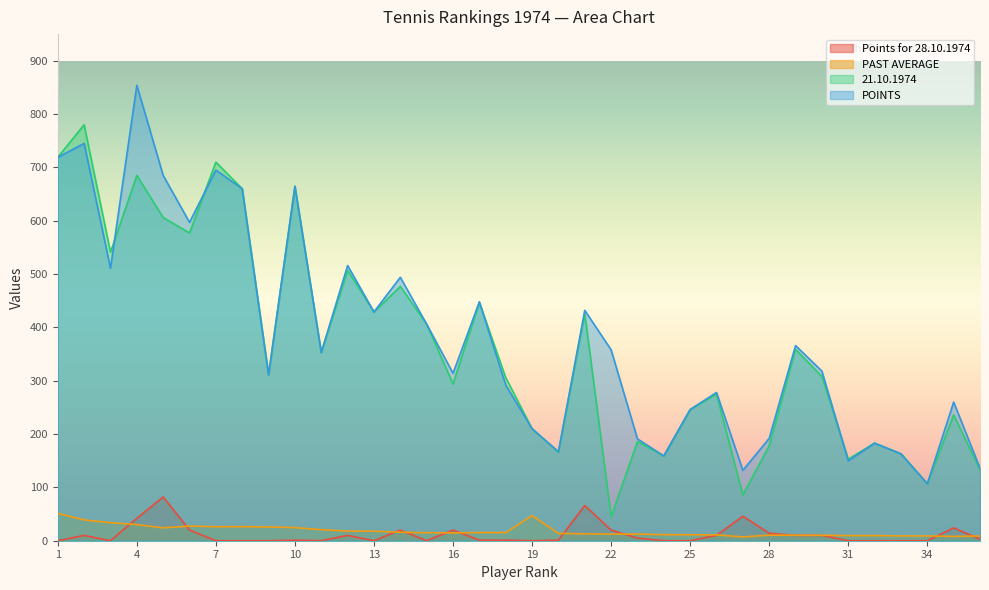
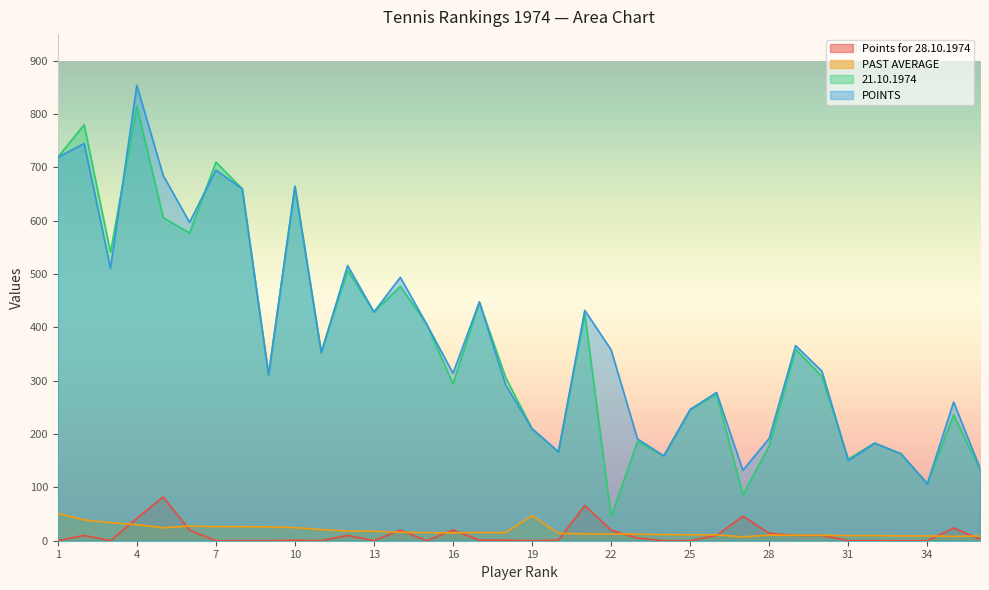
21.10.1974, 4: 690 -> 820
